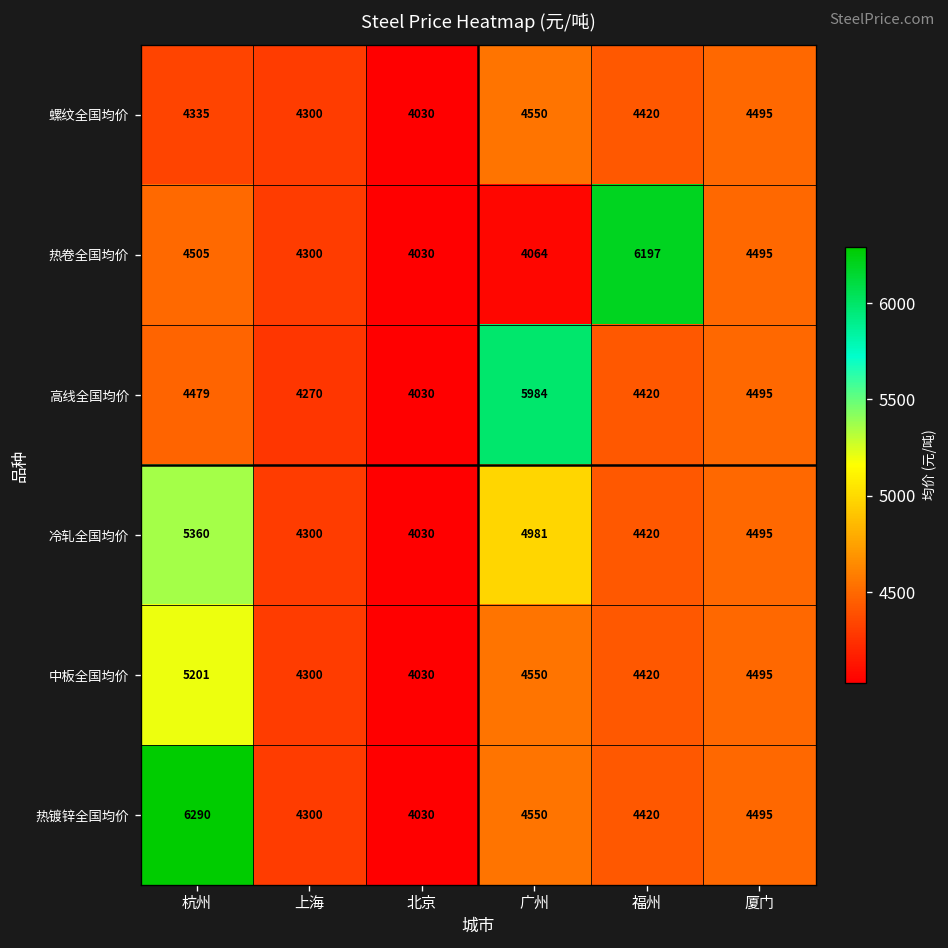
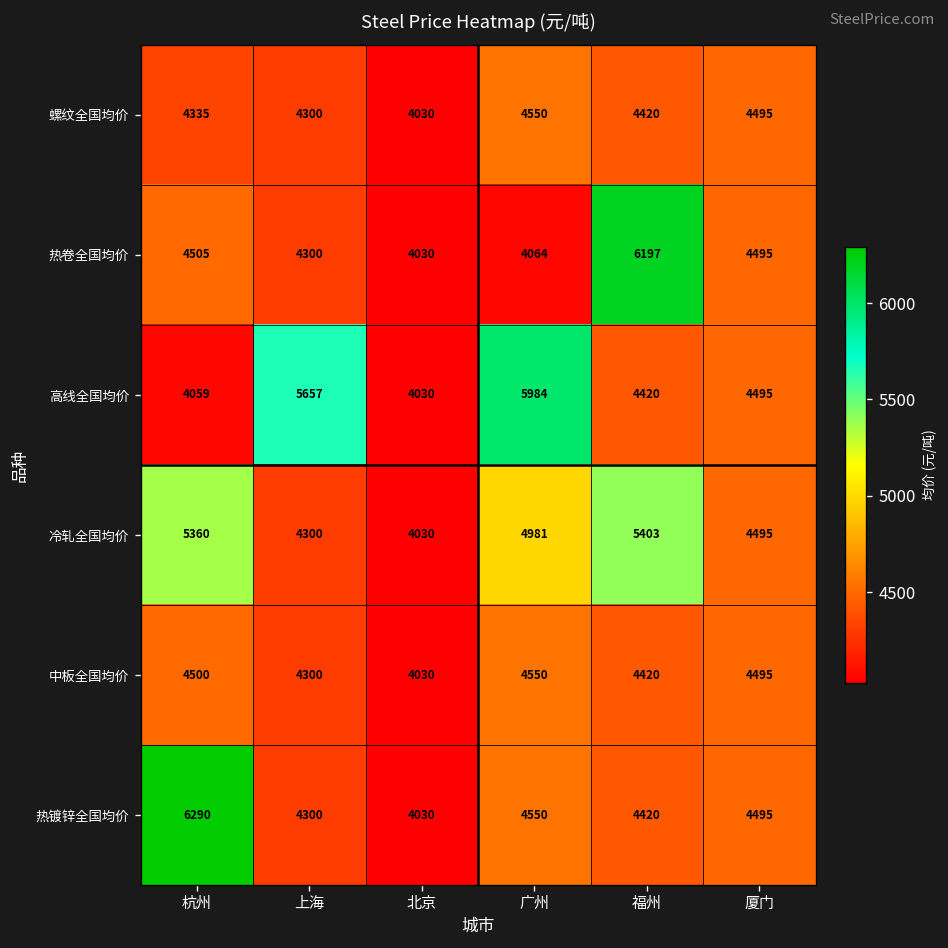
高线全国均价, 杭州: 4479 -> 4059
高线全国均价, 上海: 4270 -> 5657
冷轧全国均价, 福州: 4420 -> 5403
中板全国均价, 杭州: 5201 -> 4500
